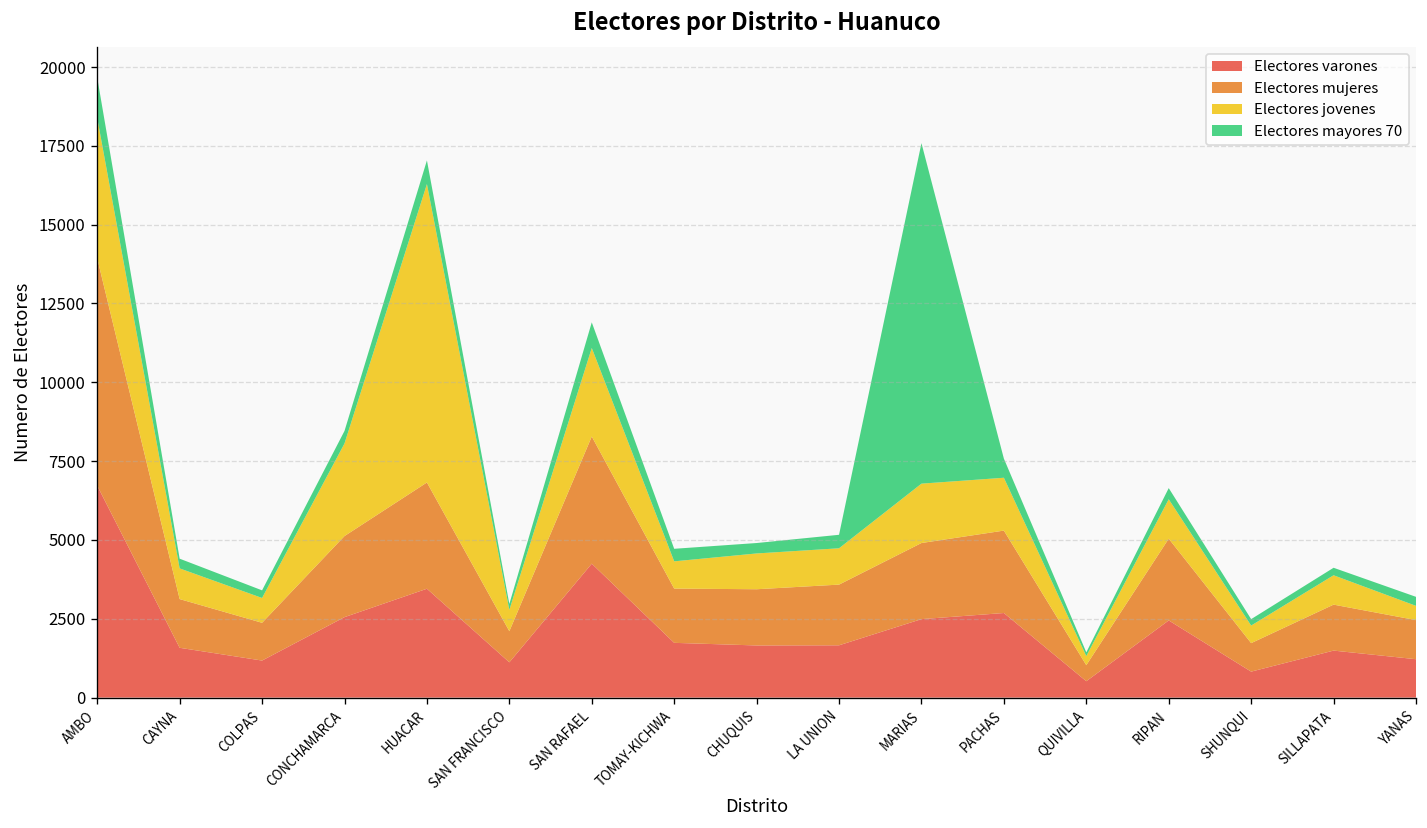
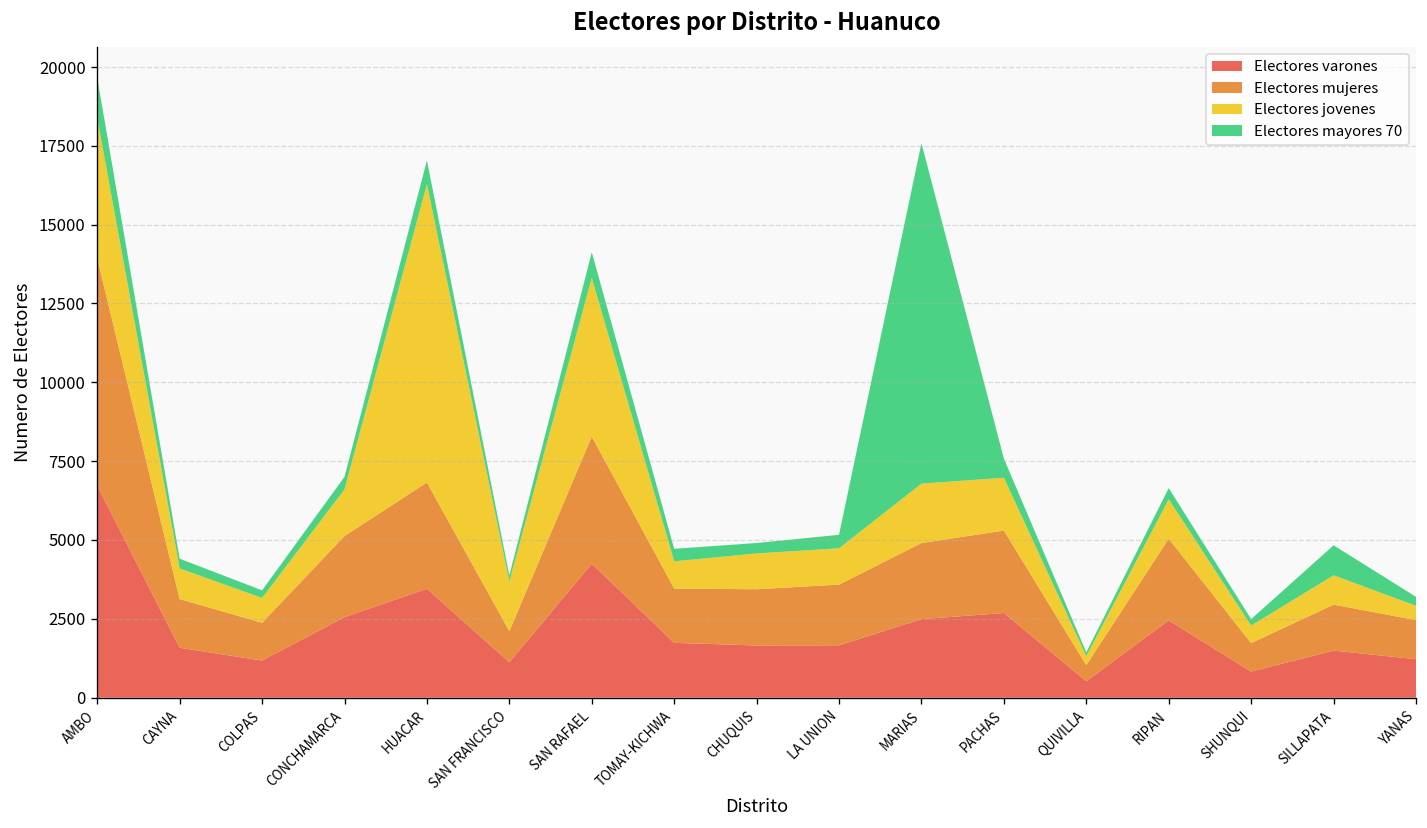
Electores jovenes, CONCHAMARCA: 2900 -> 1500
Electores jovenes, SAN FRANCISCO: 700 -> 1600
Electores jovenes, SAN RAFAEL: 2800 -> 5000
Electores mayores 70, SILLAPATA: 200 -> 1000
